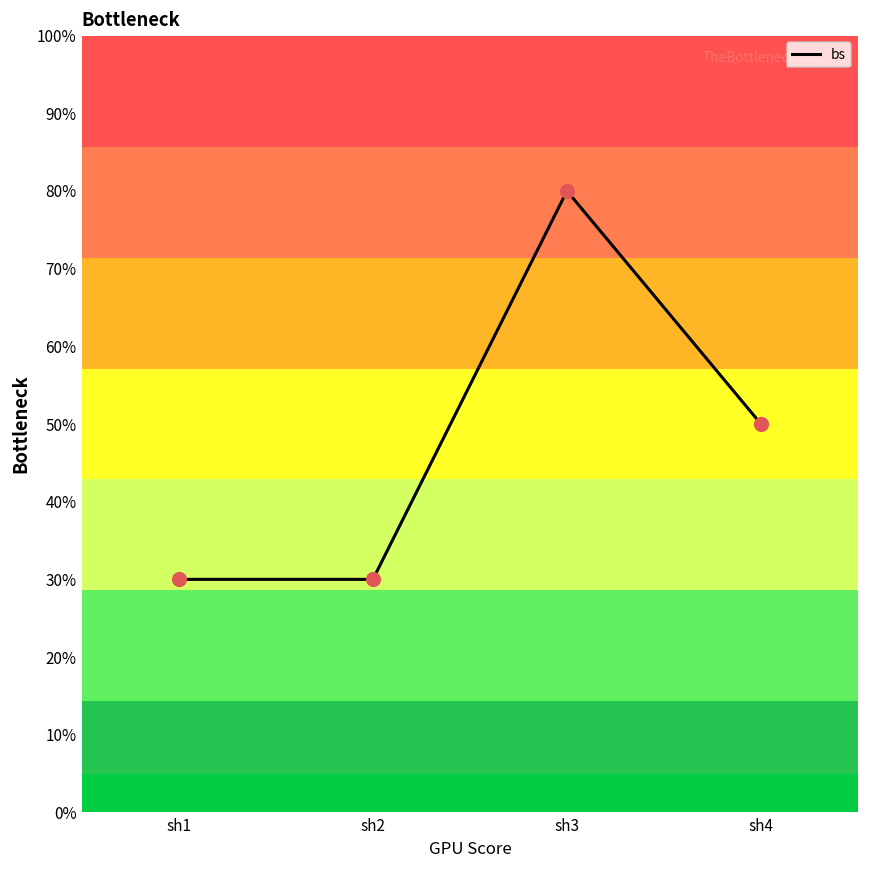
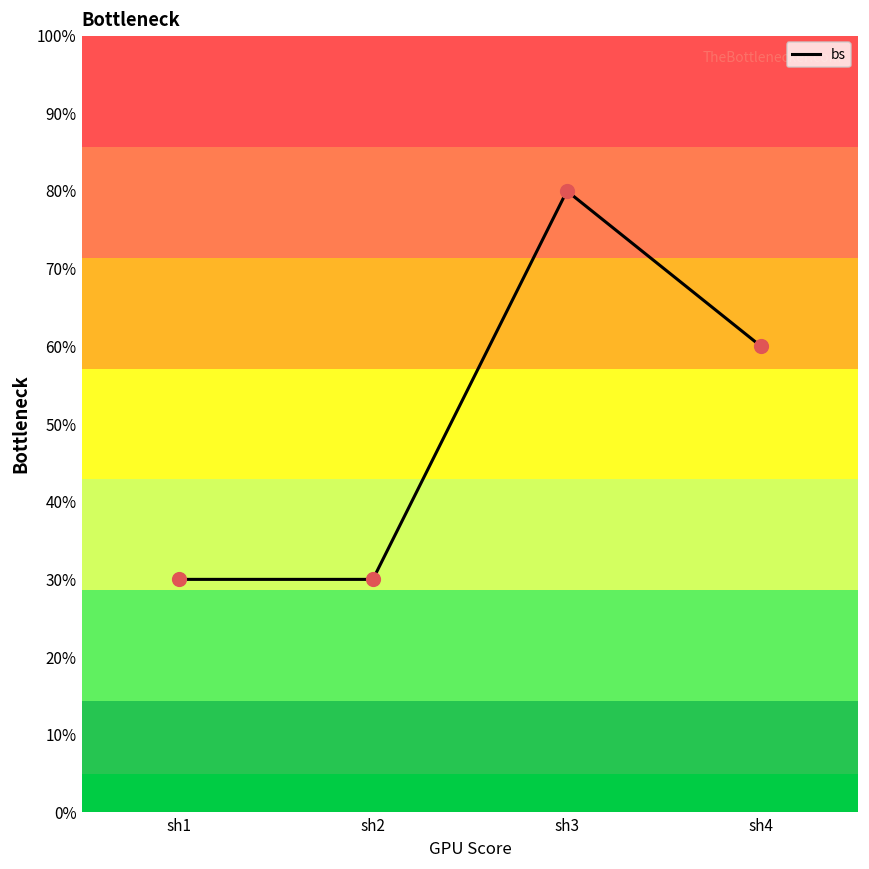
sh4: 50% -> 60%
